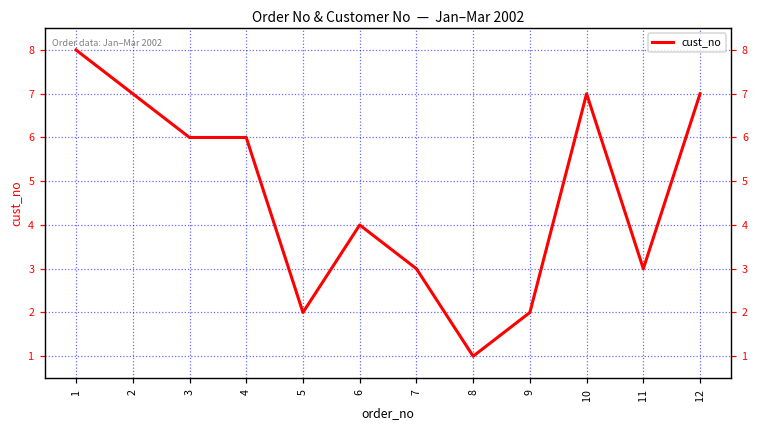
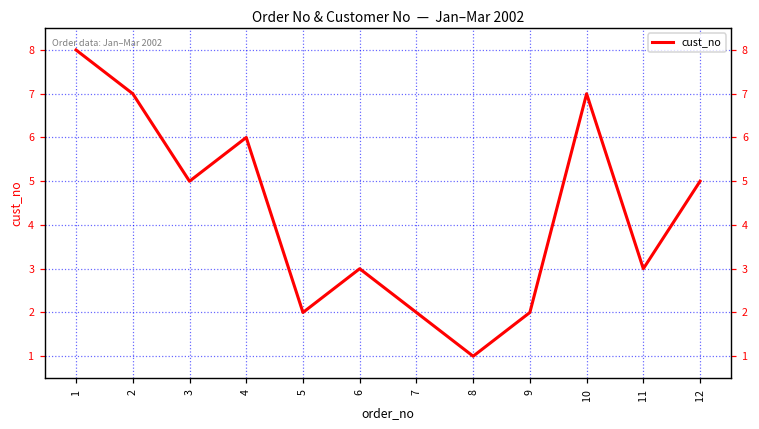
3: 6 -> 5
6: 4 -> 3
7: 3 -> 2
12: 7 -> 5
